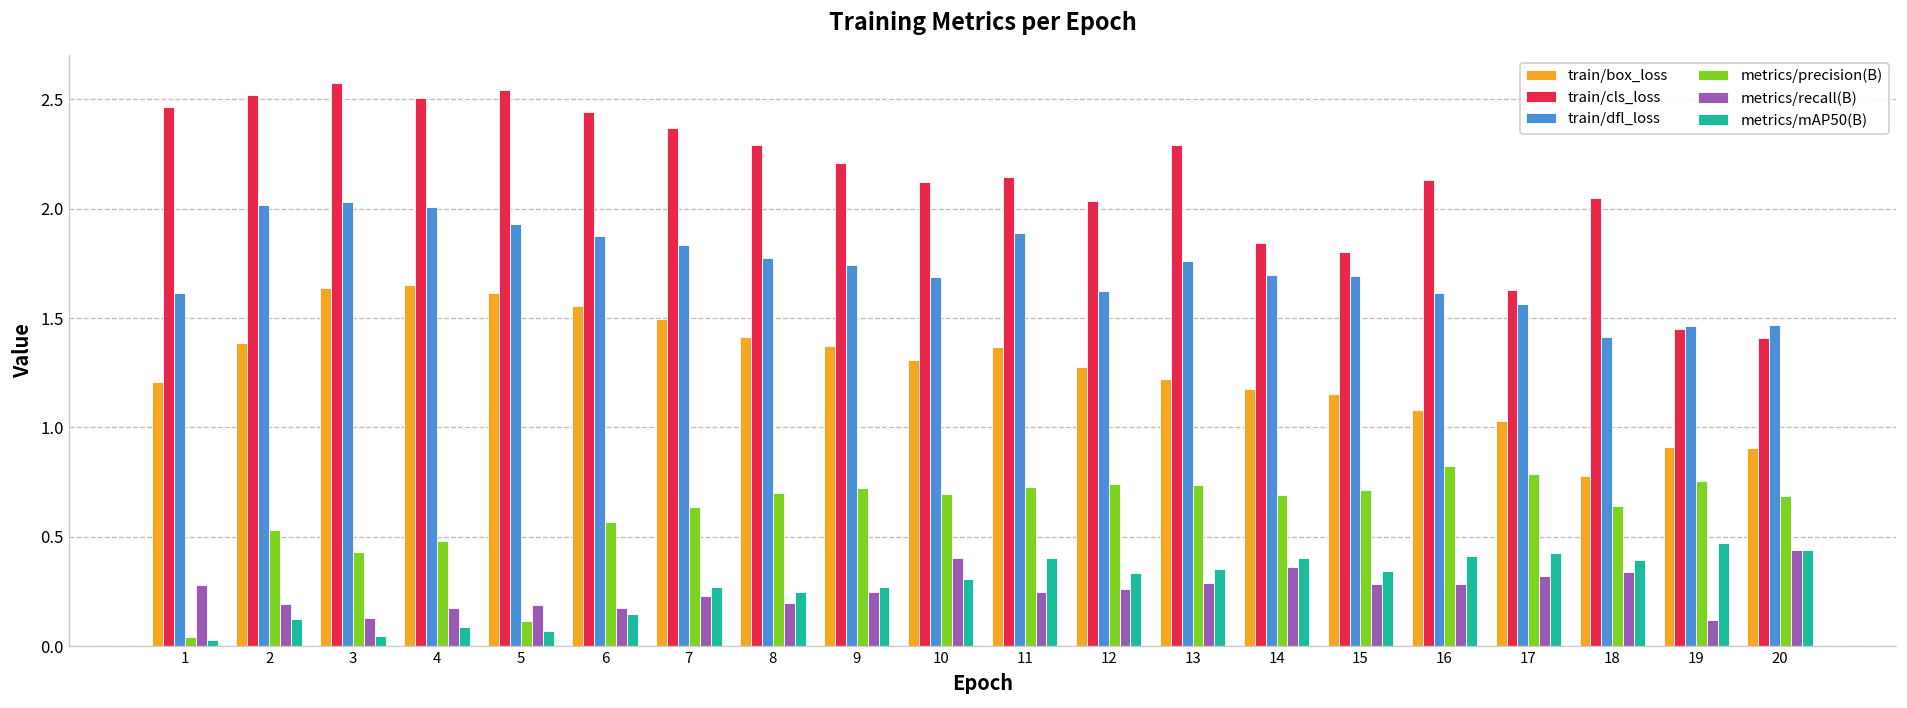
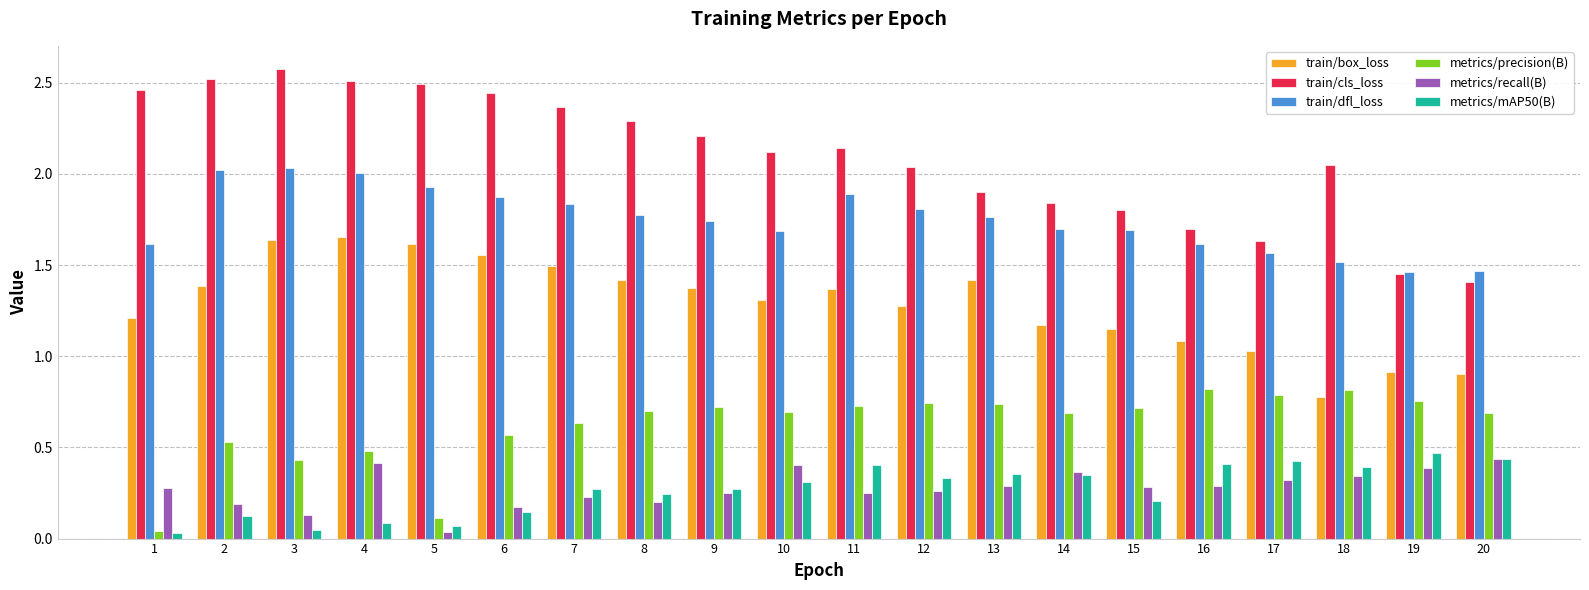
metrics/recall(B), 4: 0.17 -> 0.41
train/cls_loss, 5: 2.54 -> 2.50
metrics/recall(B), 5: 0.19 -> 0.04
train/dfl_loss, 12: 1.62 -> 1.81
train/box_loss, 13: 1.22 -> 1.42
train/cls_loss, 13: 2.29 -> 1.90
metrics/mAP50(B), 14: 0.41 -> 0.35
metrics/mAP50(B), 15: 0.35 -> 0.21
train/cls_loss, 16: 2.13 -> 1.70
train/dfl_loss, 18: 1.41 -> 1.52
metrics/precision(B), 18: 0.64 -> 0.82
metrics/recall(B), 19: 0.12 -> 0.39
